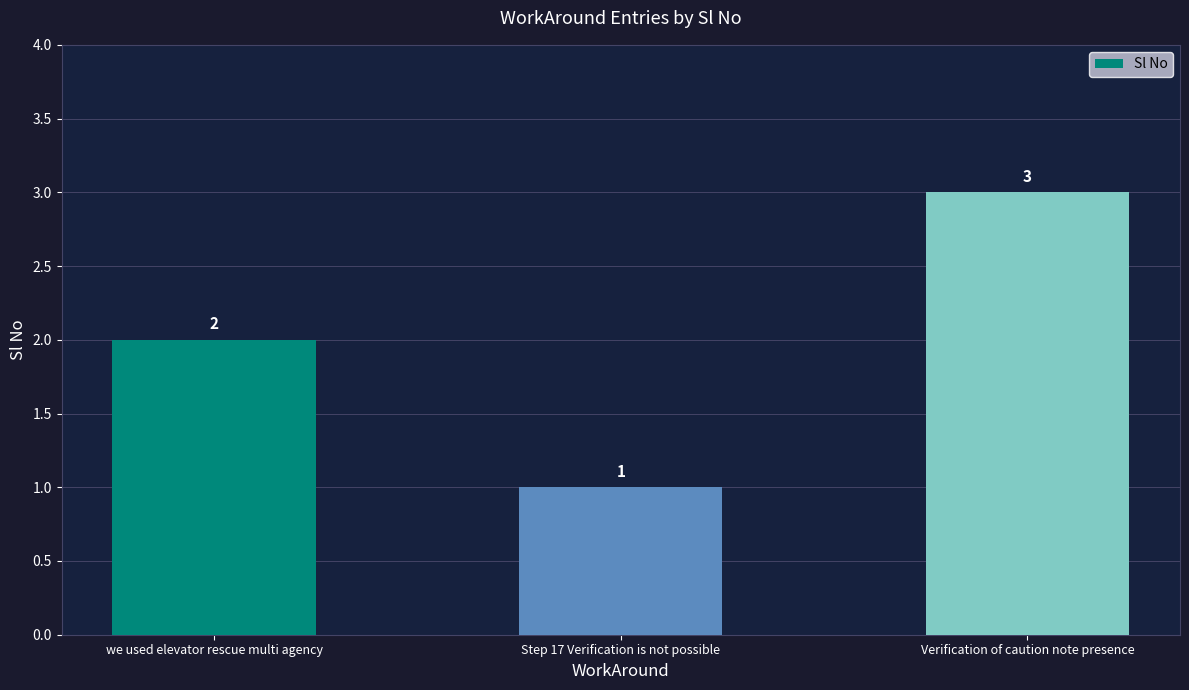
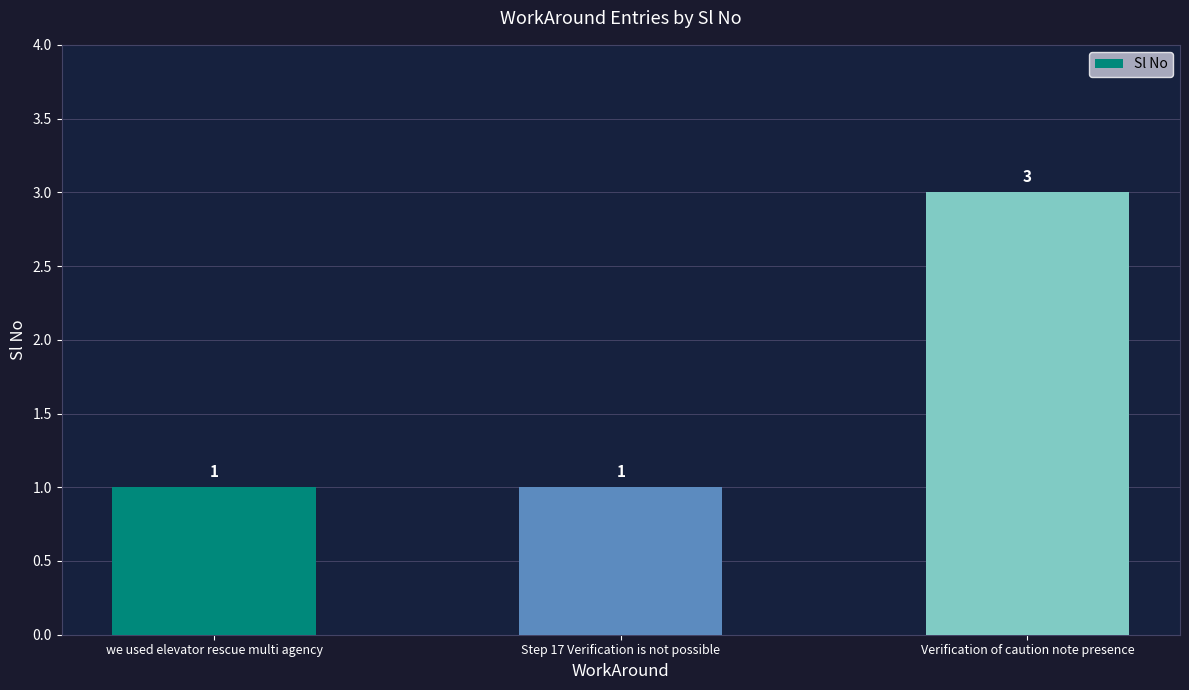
we used elevator rescue multi agency: 2 -> 1
